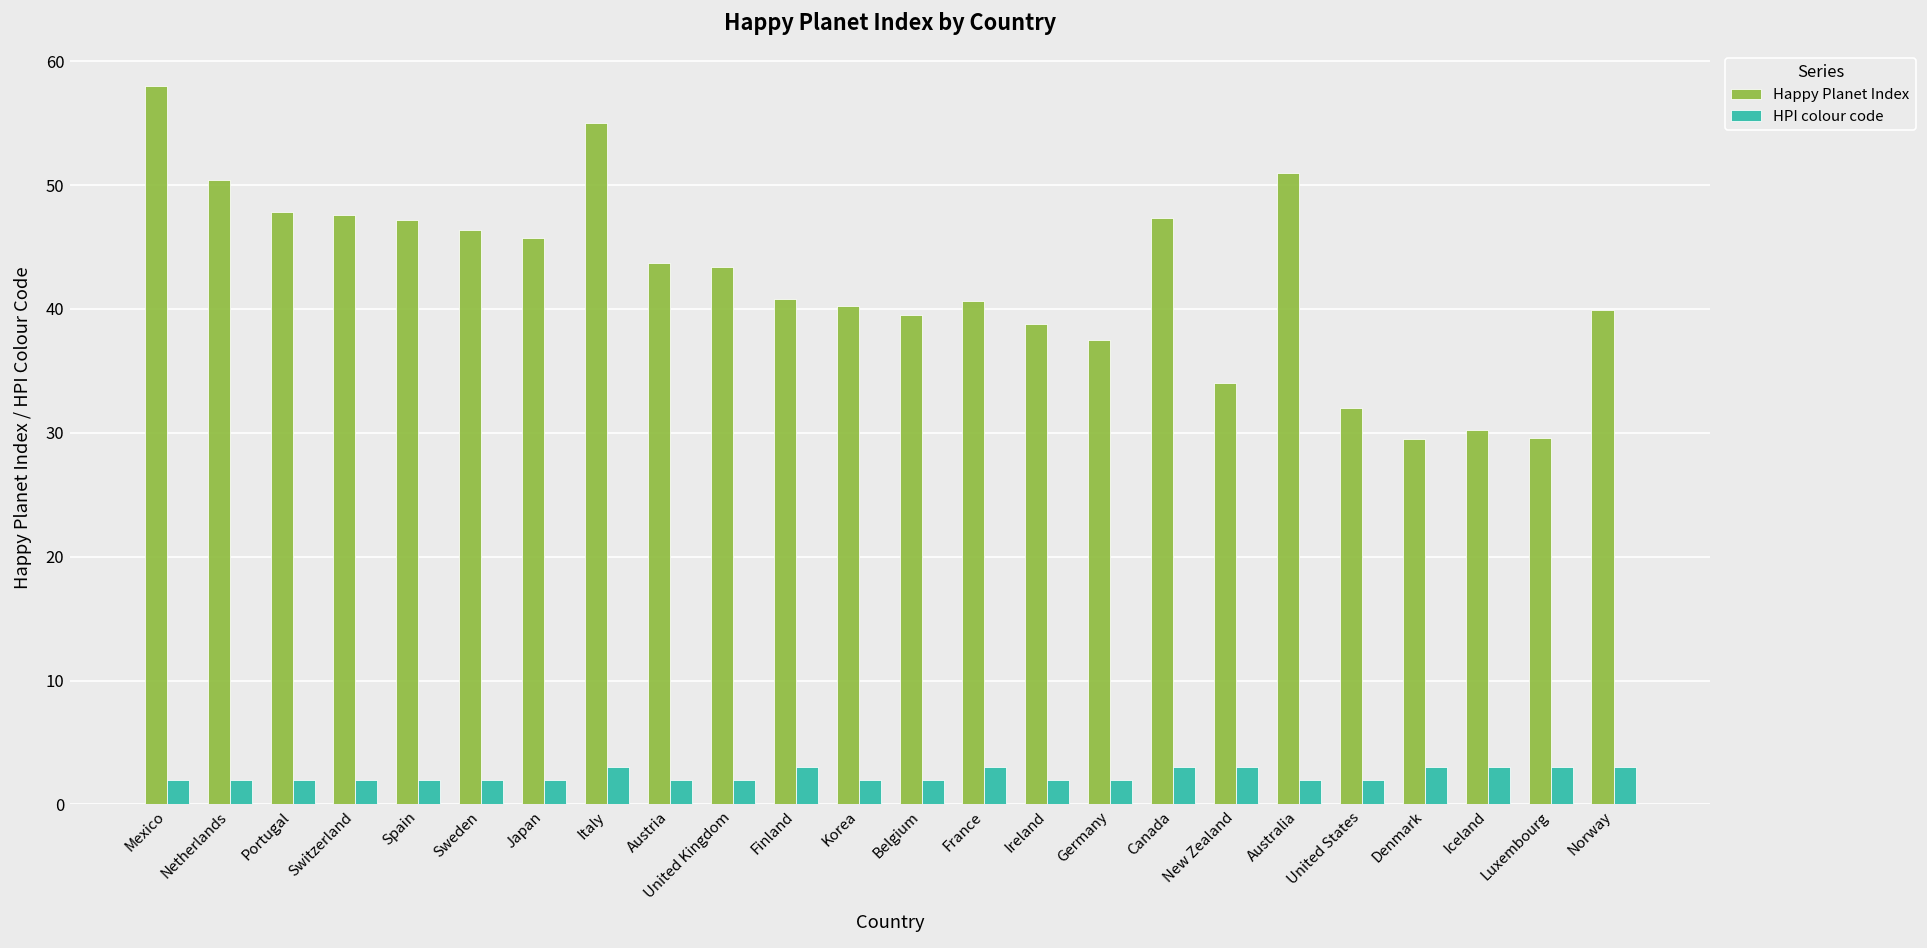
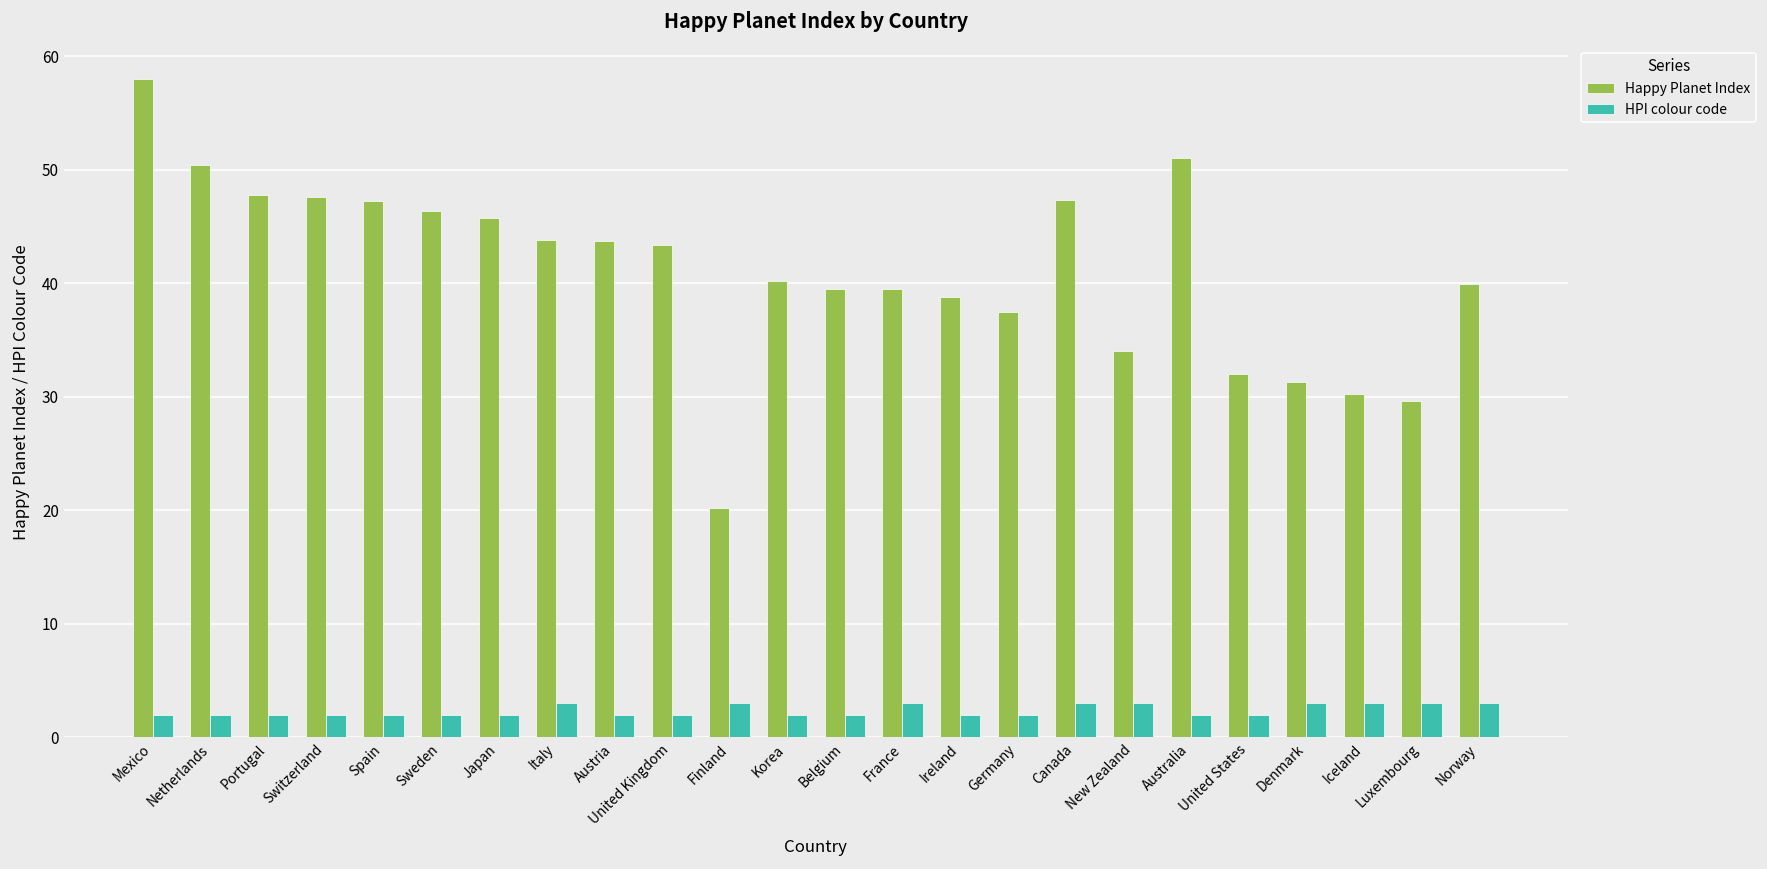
Happy Planet Index, Italy: 55.0 -> 43.8
Happy Planet Index, Finland: 40.8 -> 20.2
Happy Planet Index, France: 40.6 -> 39.5
Happy Planet Index, Denmark: 29.5 -> 31.3
